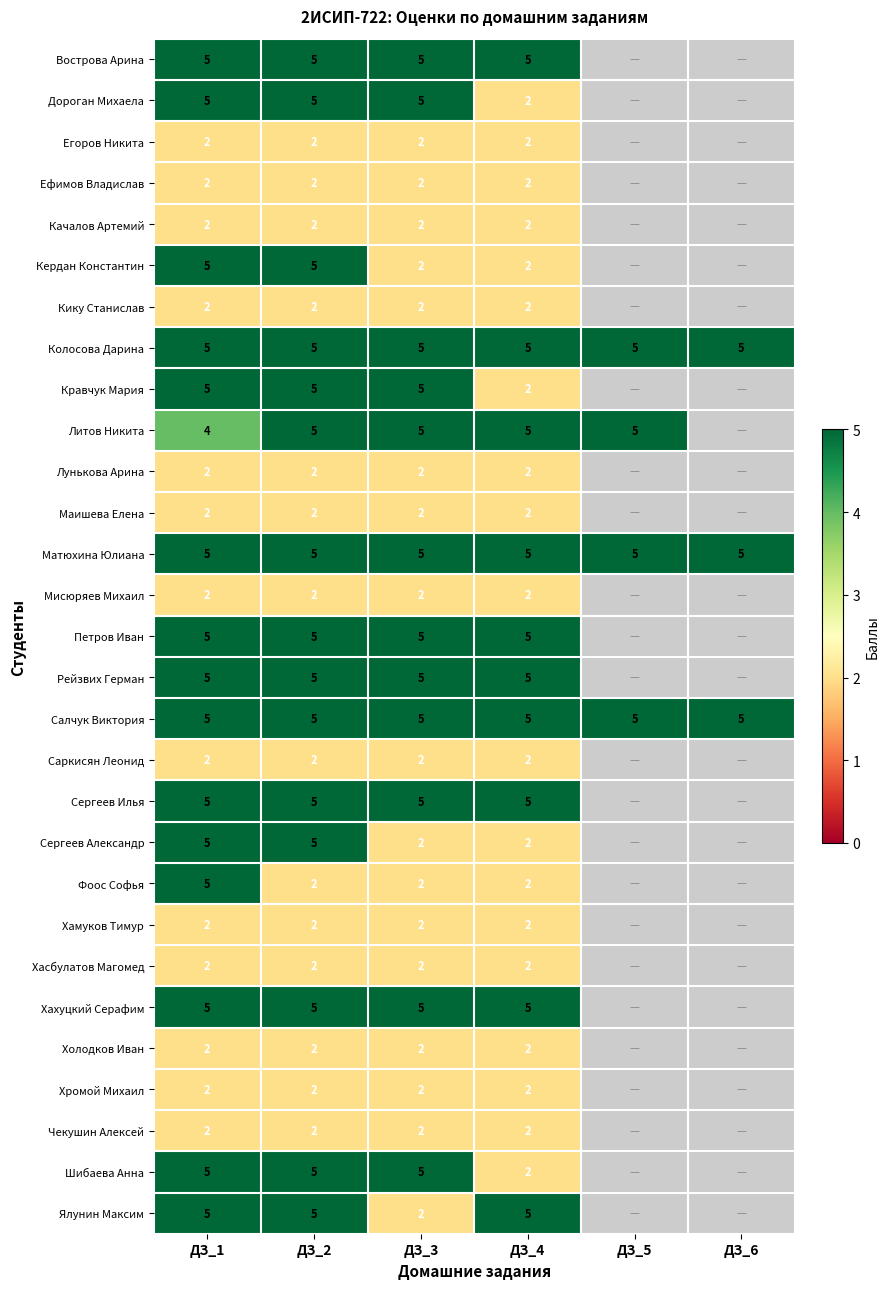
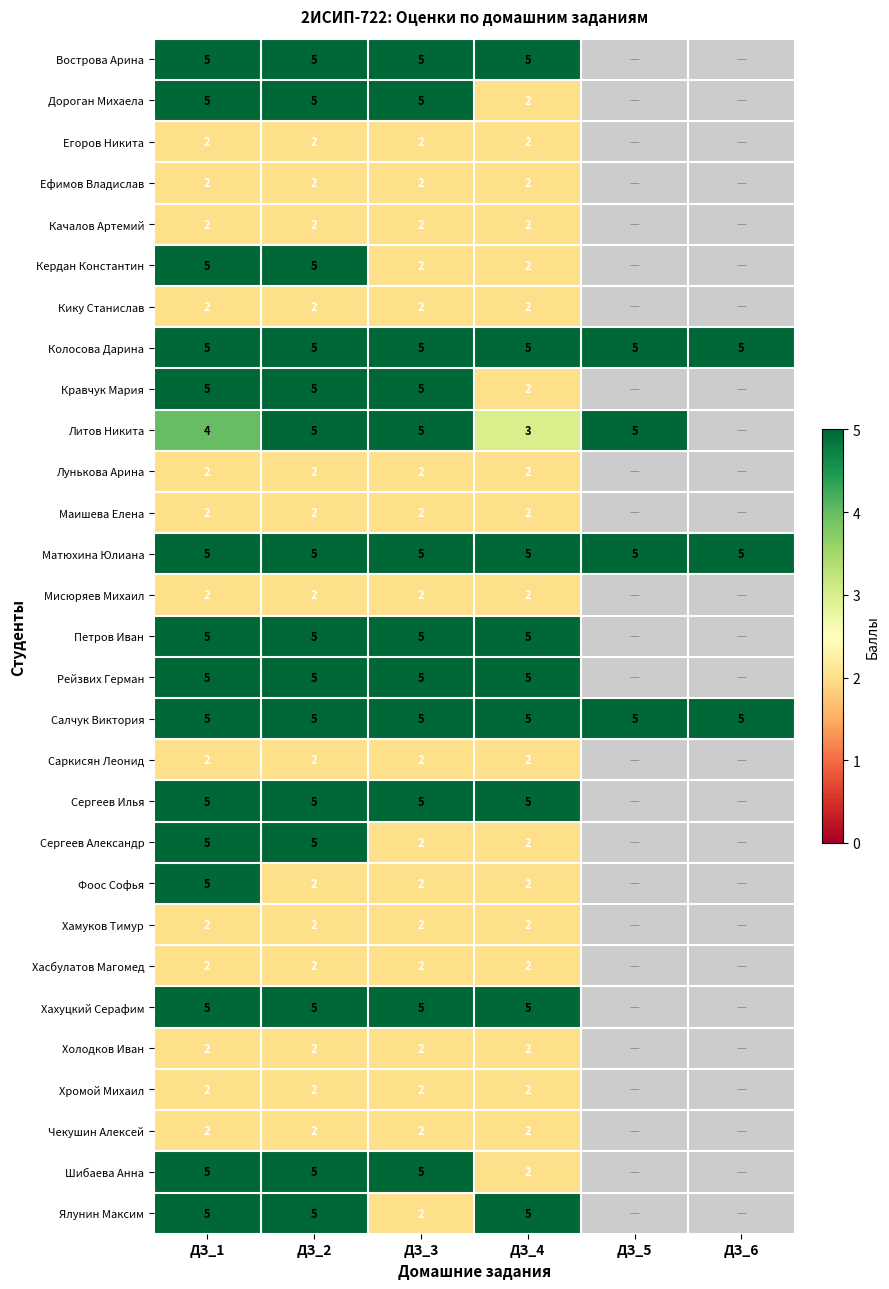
Литов Никита, ДЗ_4: 5 -> 3
